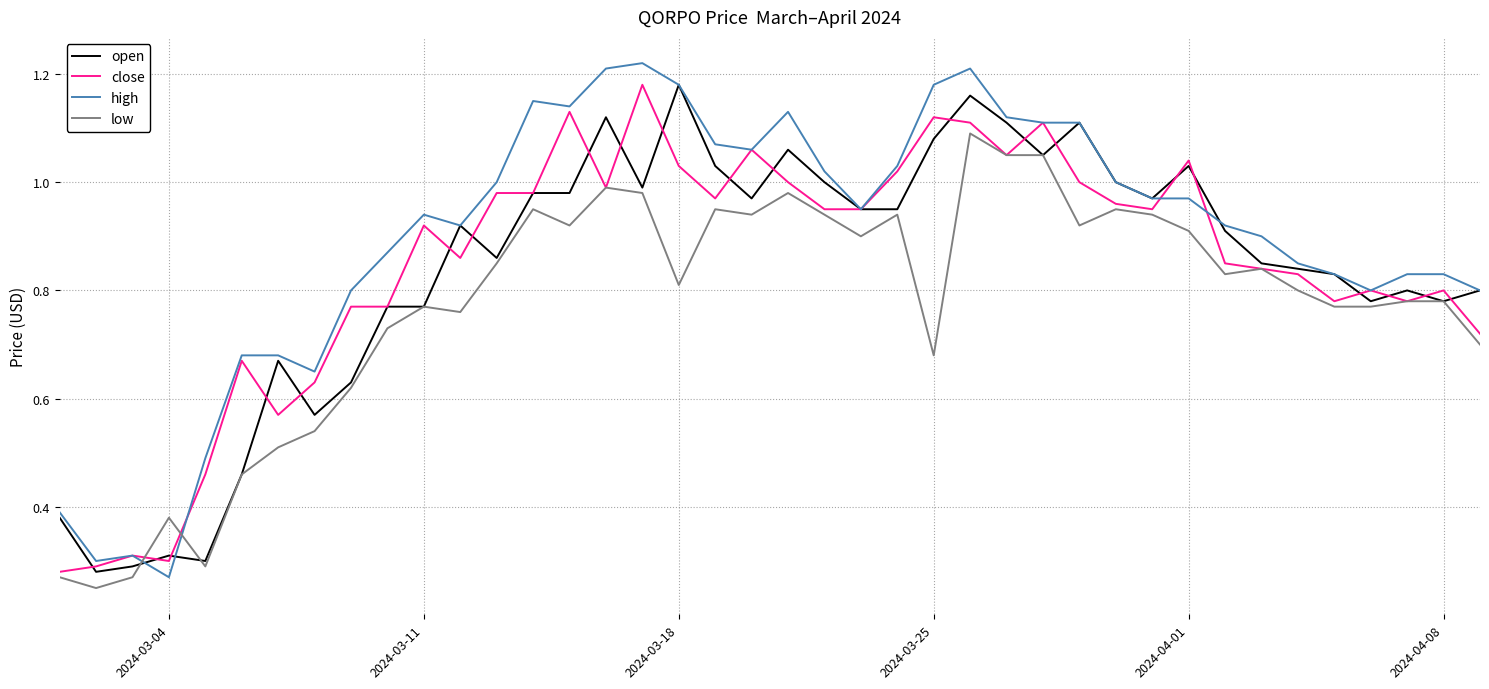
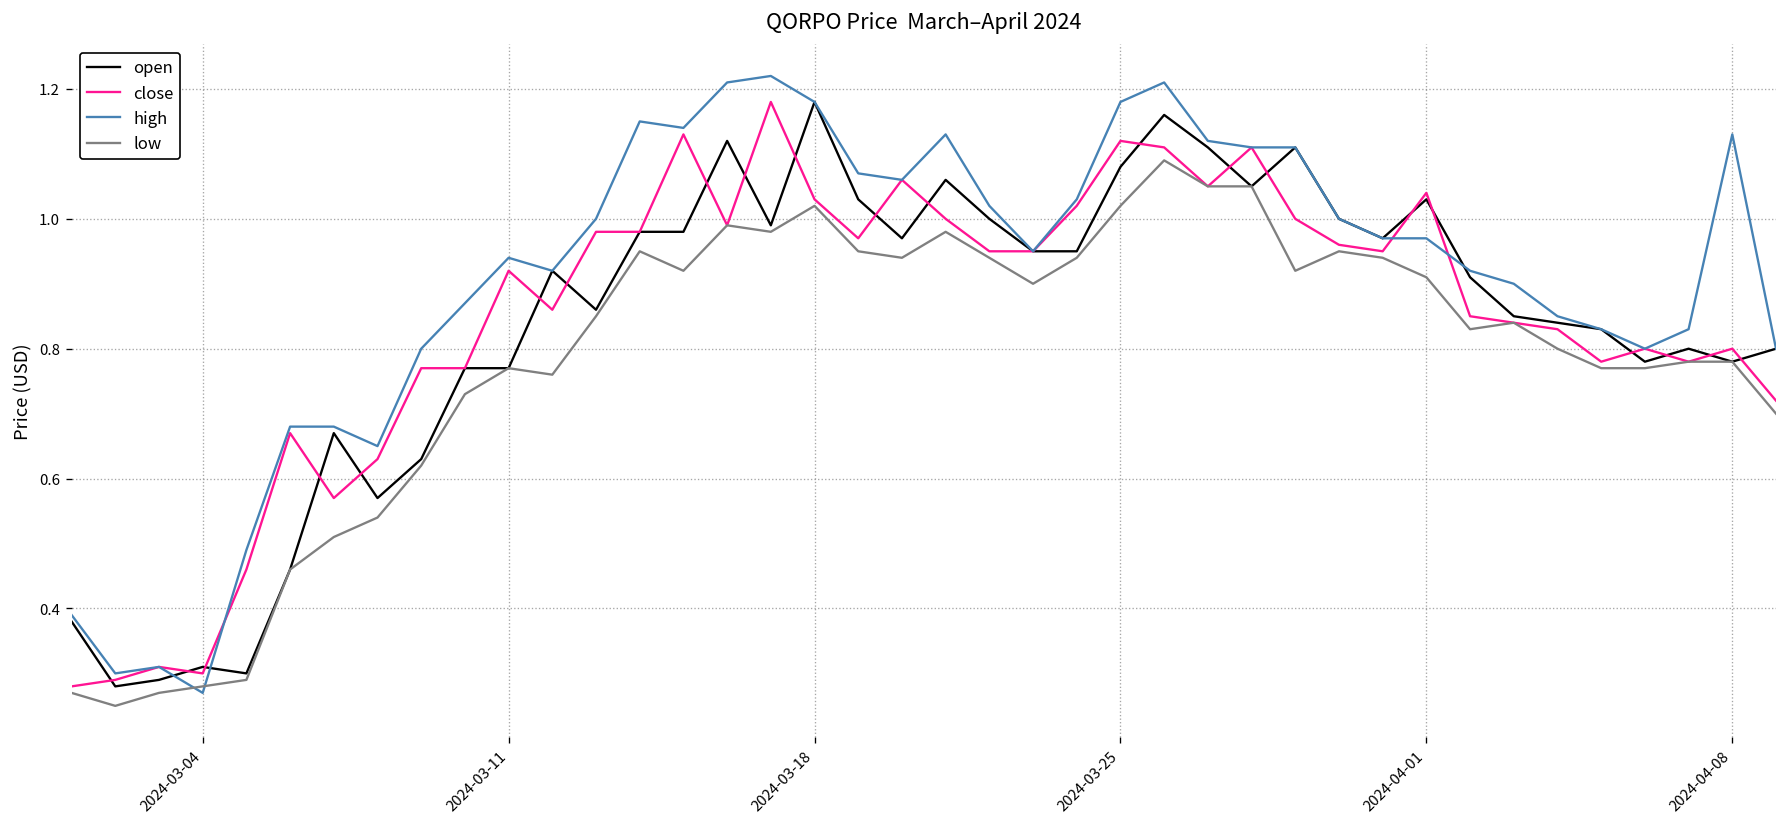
low, 2024-03-04: 0.38 -> 0.28
low, 2024-03-18: 0.81 -> 1.02
low, 2024-03-25: 0.68 -> 1.02
high, 2024-04-08: 0.83 -> 1.13
